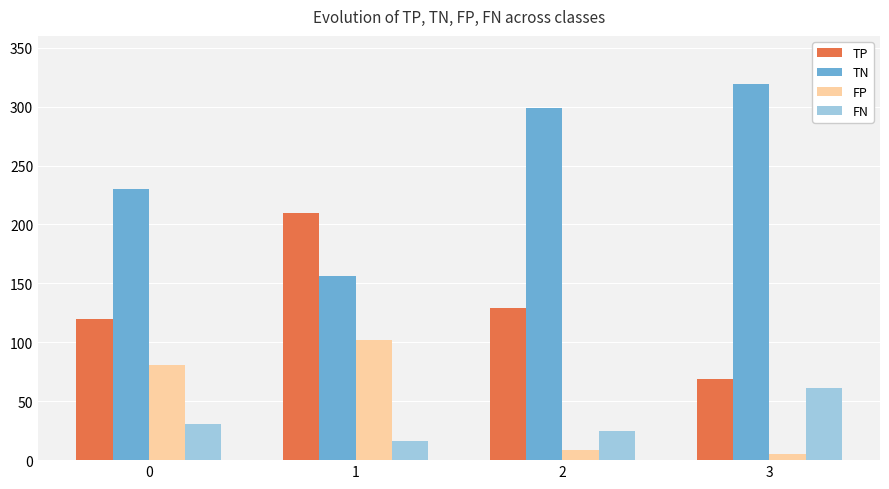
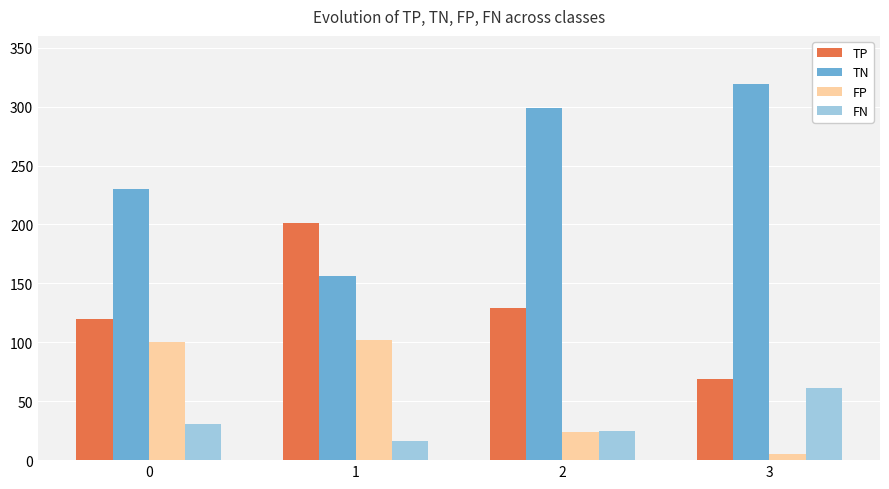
FP, 0: 81 -> 100
TP, 1: 210 -> 201
FP, 2: 9 -> 24
